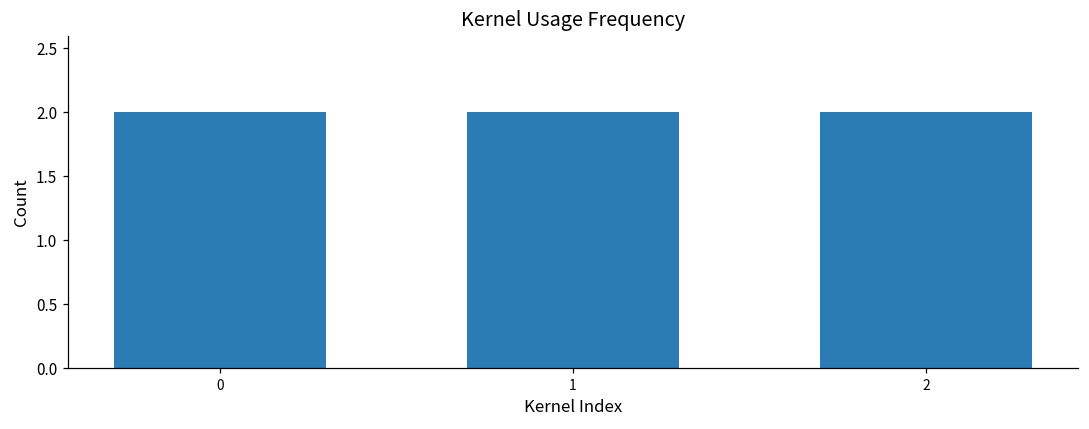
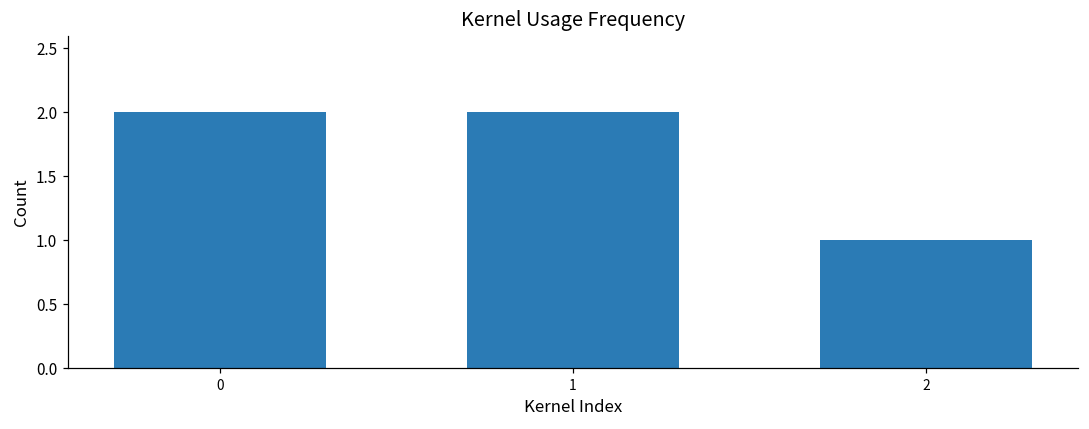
2: 2 -> 1
